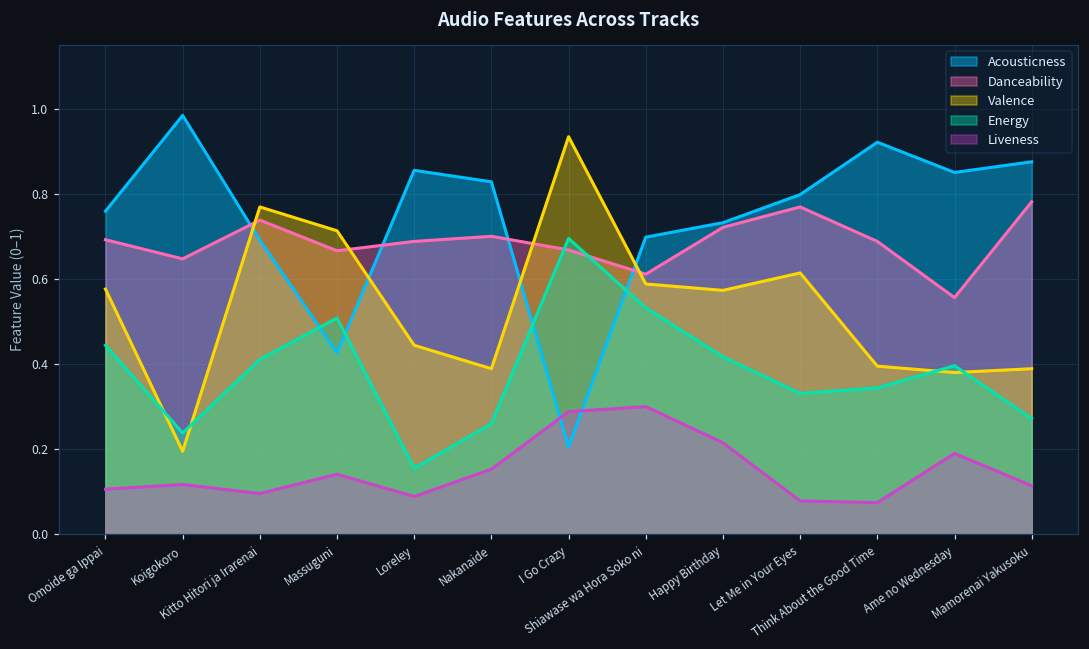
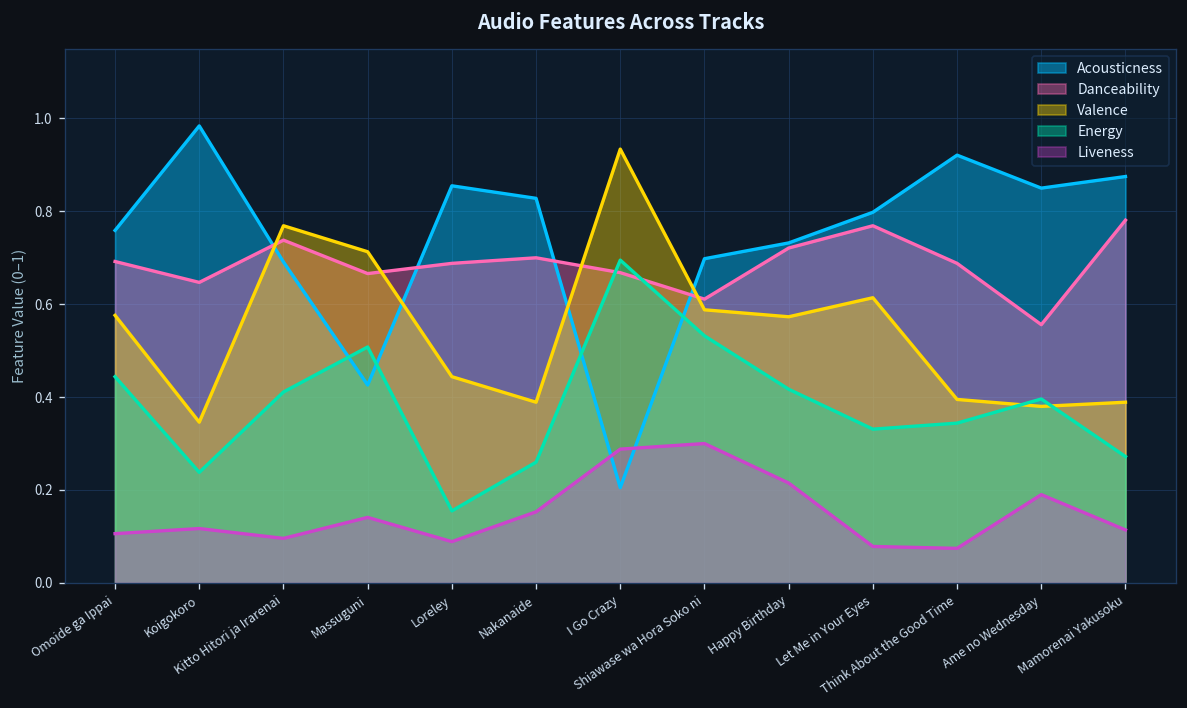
Valence, Koigokoro: 0.20 -> 0.35
